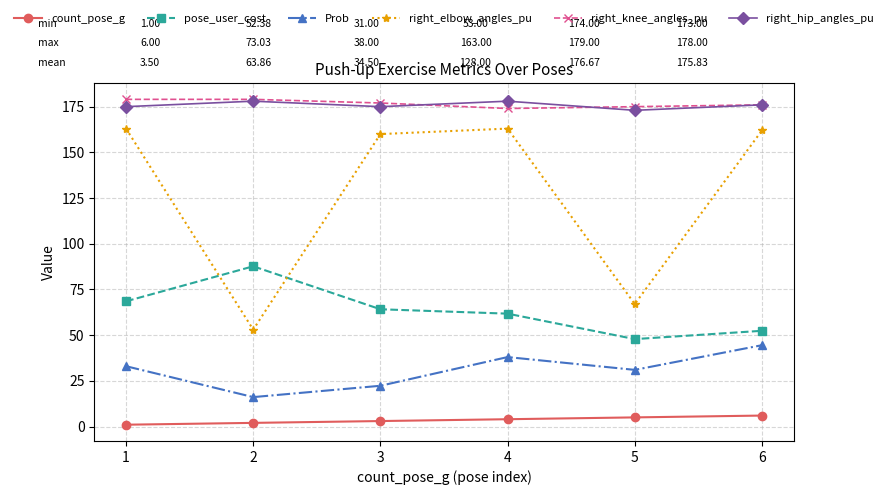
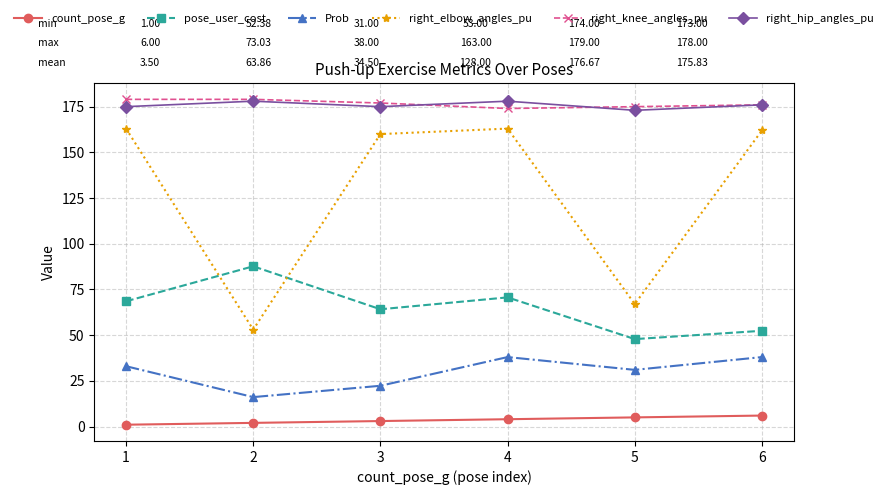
pose_user_cost, 4: 62 -> 71
Prob, 6: 45 -> 38
